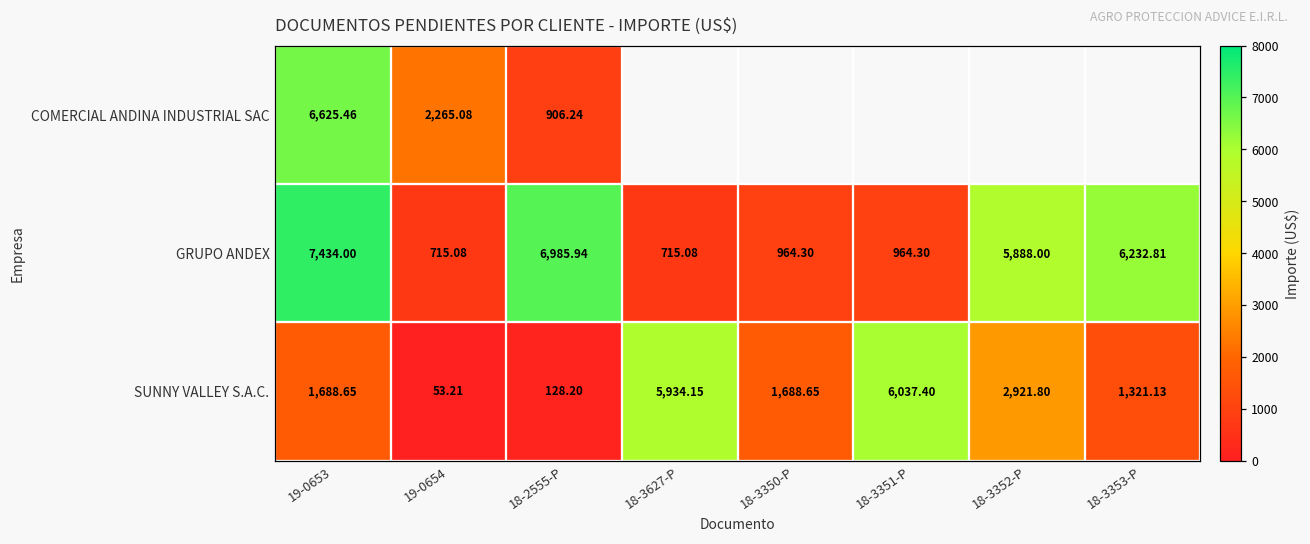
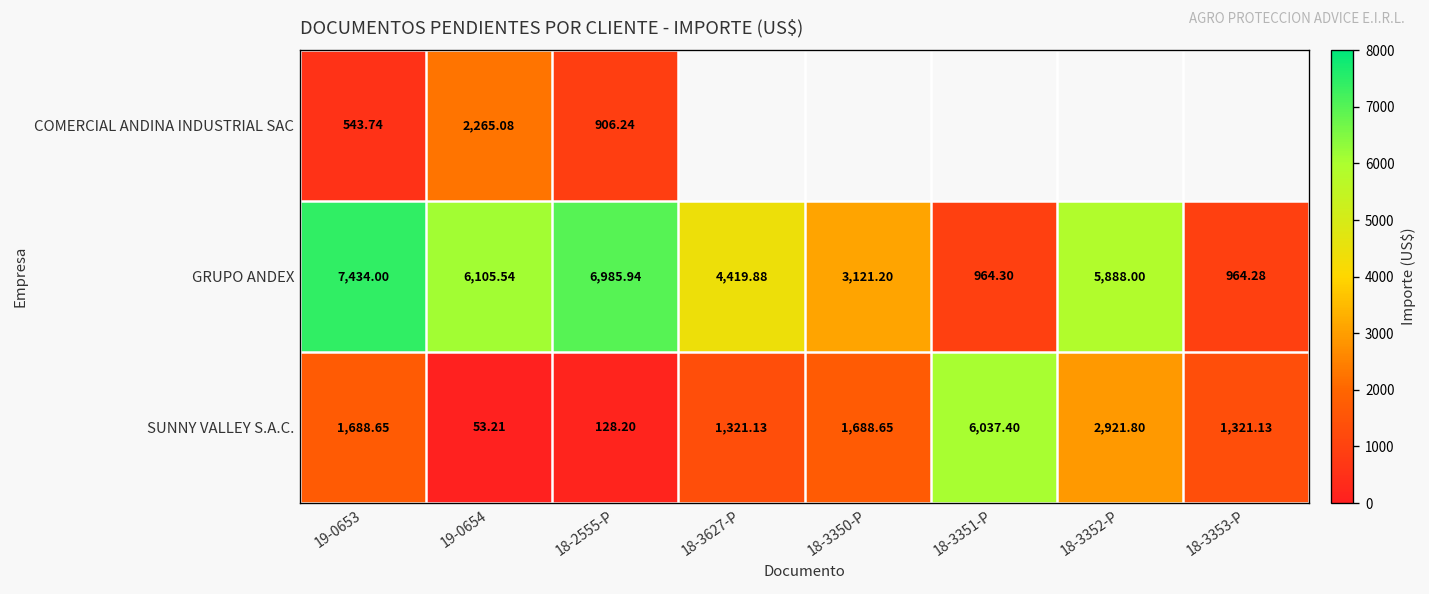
COMERCIAL ANDINA INDUSTRIAL SAC, 19-0653: 6,625.46 -> 543.74
GRUPO ANDEX, 19-0654: 715.08 -> 6,105.54
GRUPO ANDEX, 18-3627-P: 715.08 -> 4,419.88
GRUPO ANDEX, 18-3350-P: 964.30 -> 3,121.20
GRUPO ANDEX, 18-3353-P: 6,232.81 -> 964.28
SUNNY VALLEY S.A.C., 18-3627-P: 5,934.15 -> 1,321.13
